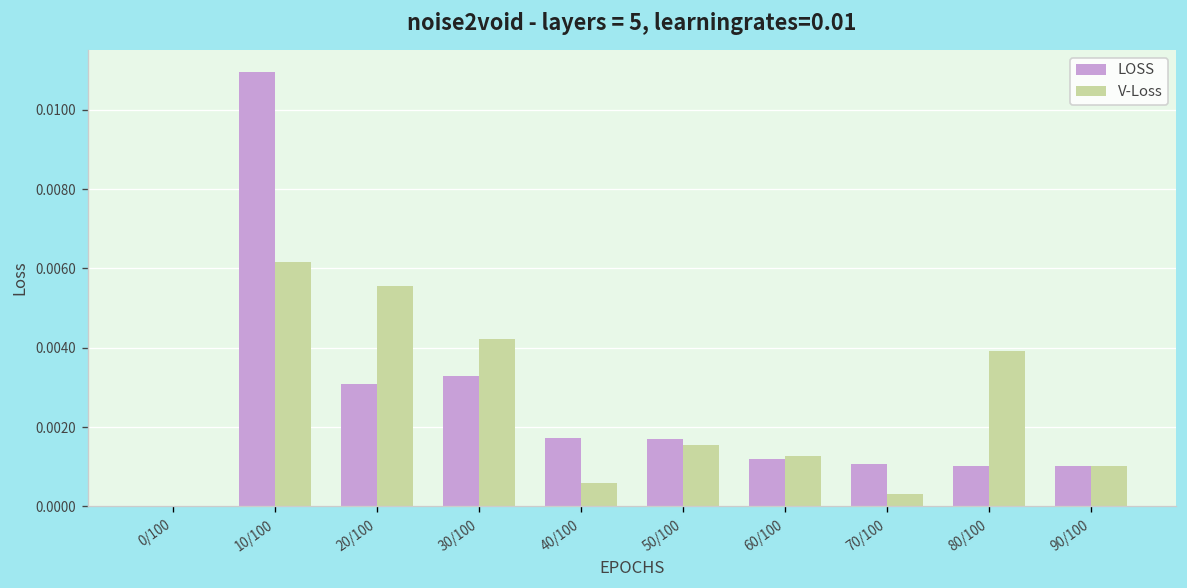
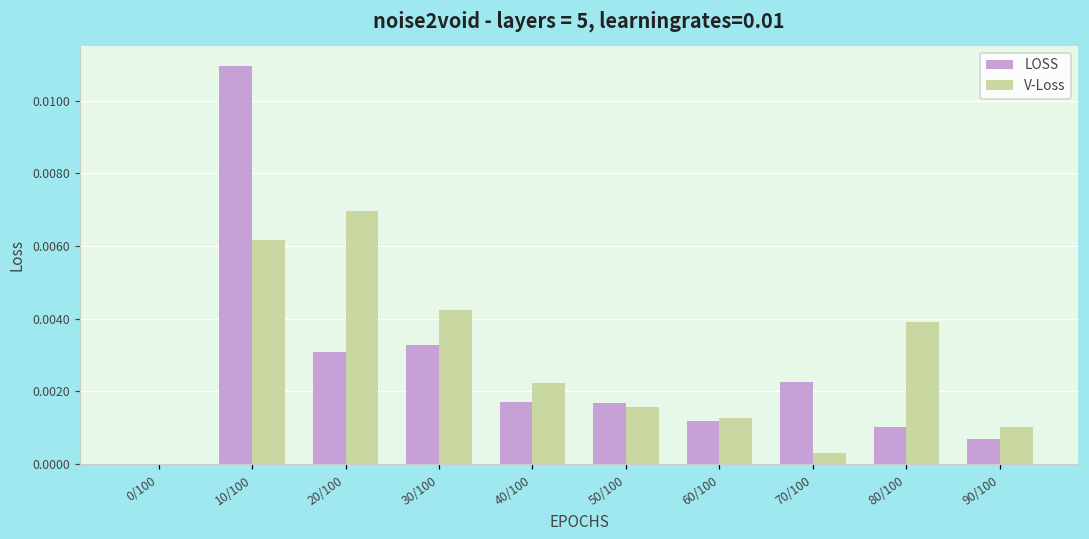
V-Loss, 20/100: 0.0056 -> 0.0070
V-Loss, 40/100: 0.0006 -> 0.0022
LOSS, 70/100: 0.0011 -> 0.0023
LOSS, 90/100: 0.0010 -> 0.0007
